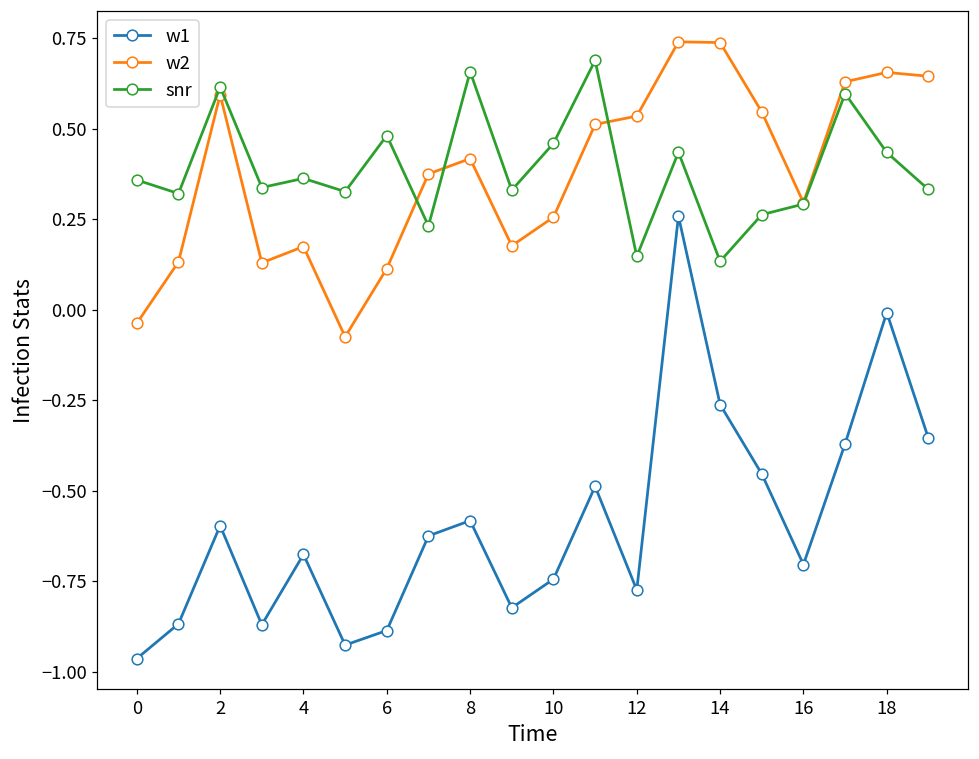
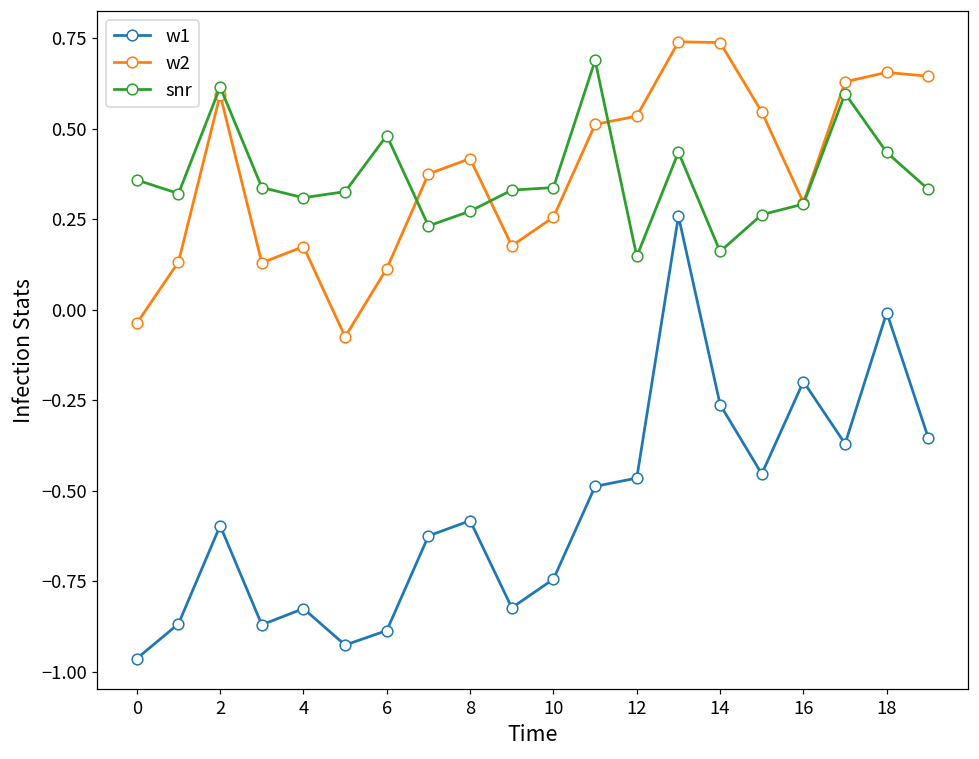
w1, 4: -0.68 -> -0.82
snr, 4: 0.36 -> 0.31
snr, 8: 0.66 -> 0.27
snr, 10: 0.46 -> 0.34
w1, 12: -0.77 -> -0.46
snr, 14: 0.13 -> 0.16
w1, 16: -0.70 -> -0.20
